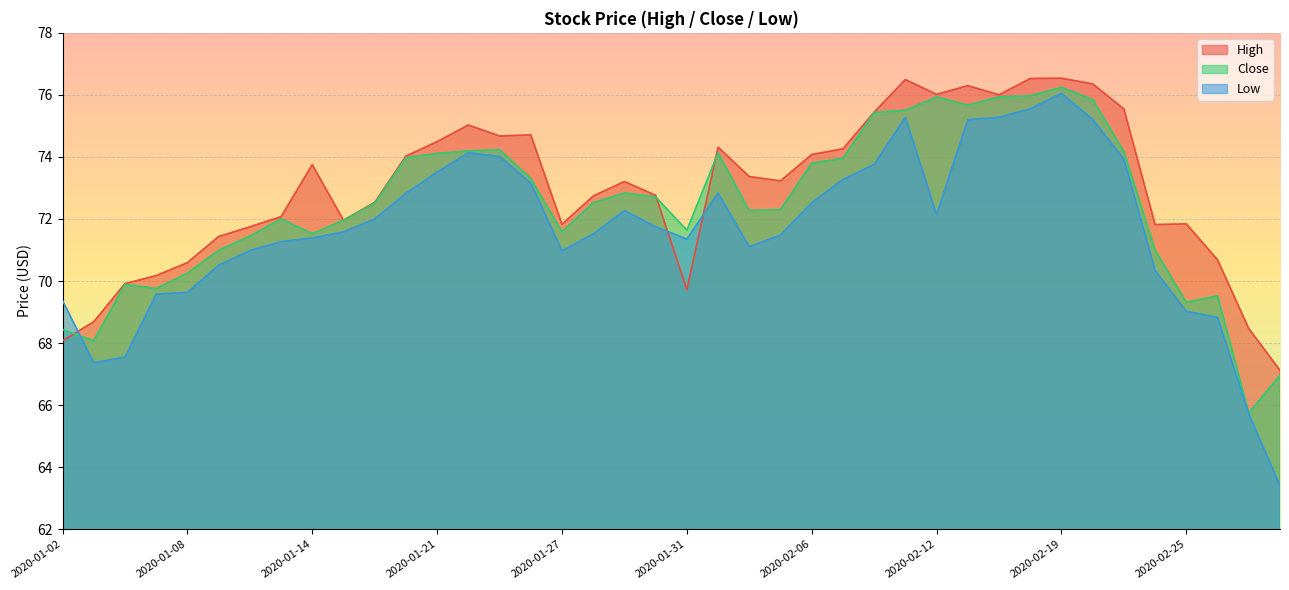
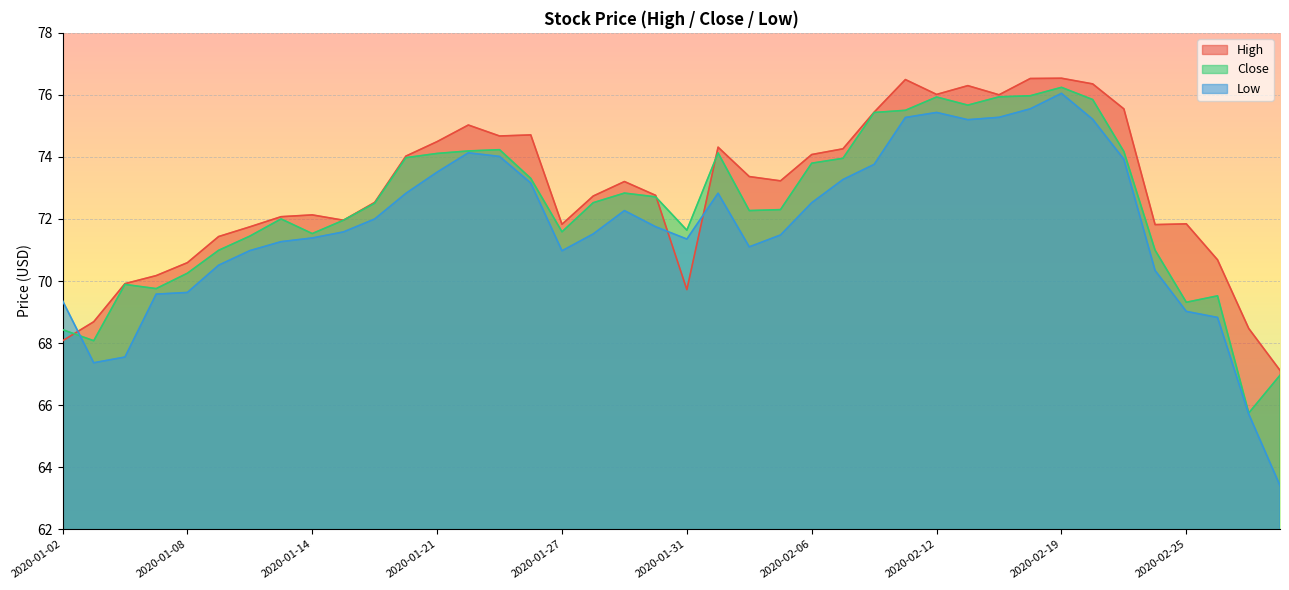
High, 2020-01-14: 73.8 -> 72.1
Low, 2020-02-12: 72.1 -> 75.4
